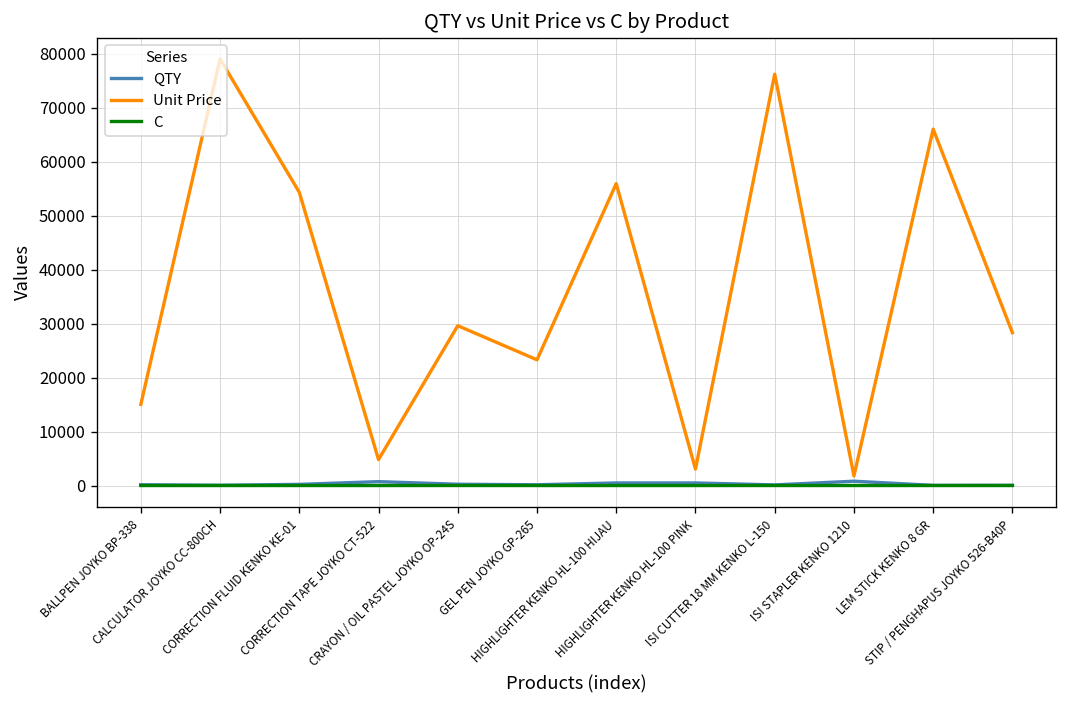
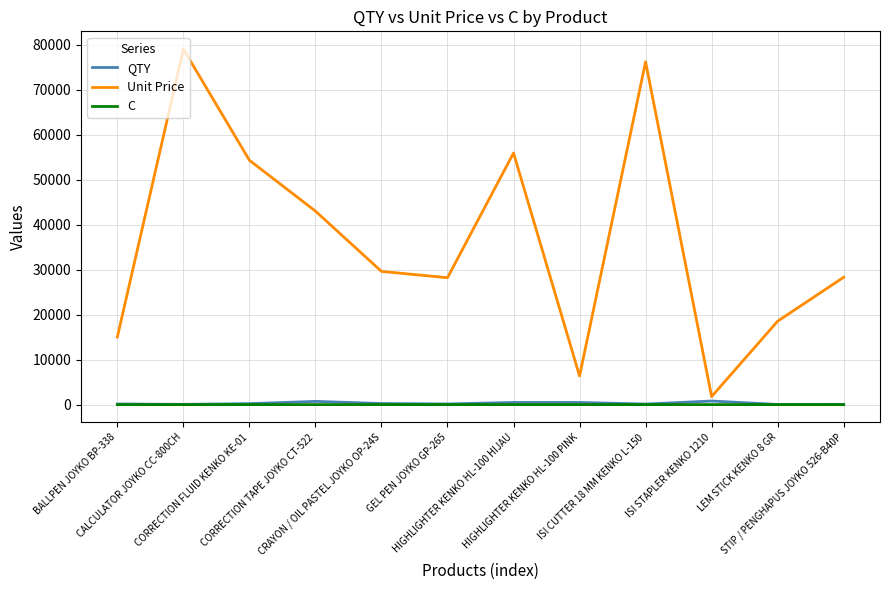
Unit Price, CORRECTION TAPE JOYKO CT-522: 5000 -> 43000
Unit Price, GEL PEN JOYKO GP-265: 23000 -> 28000
Unit Price, HIGHLIGHTER KENKO HL-100 PINK: 3000 -> 6000
Unit Price, LEM STICK KENKO 8 GR: 66000 -> 19000
